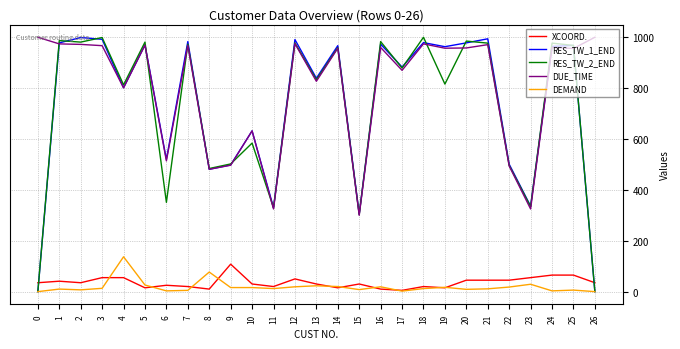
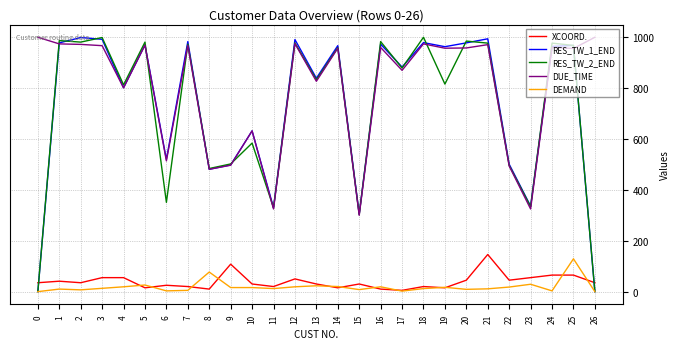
DEMAND, 4: 140 -> 20
XCOORD., 21: 50 -> 150
DEMAND, 25: 10 -> 130
